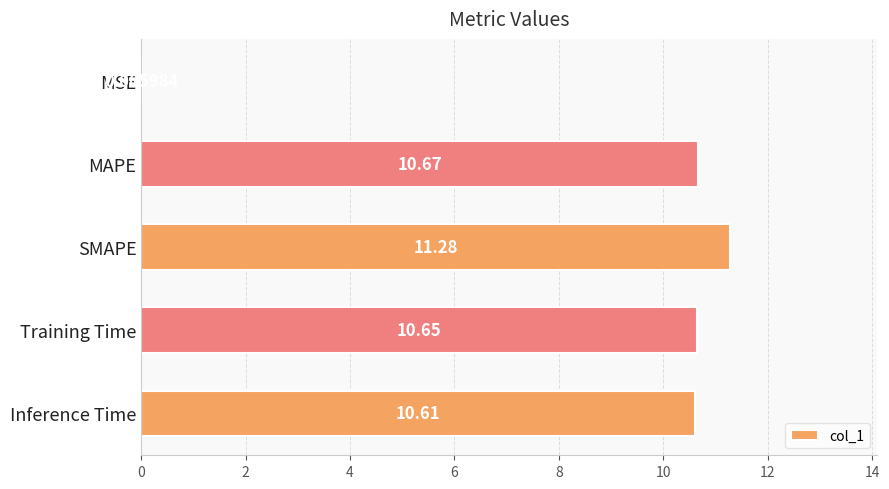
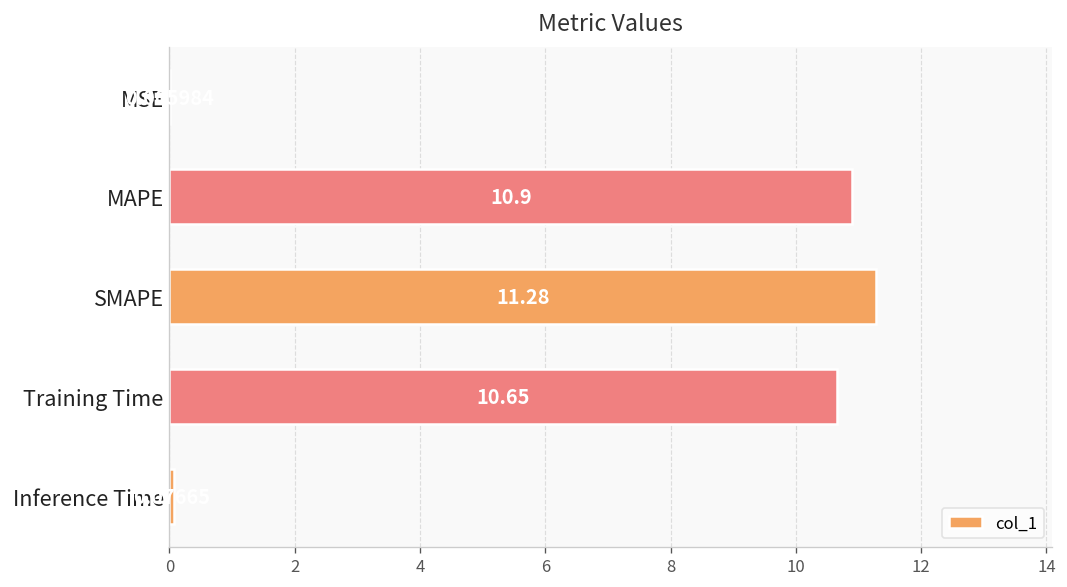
MAPE: 10.67 -> 10.9
Inference Time: 10.6 -> 0.1
